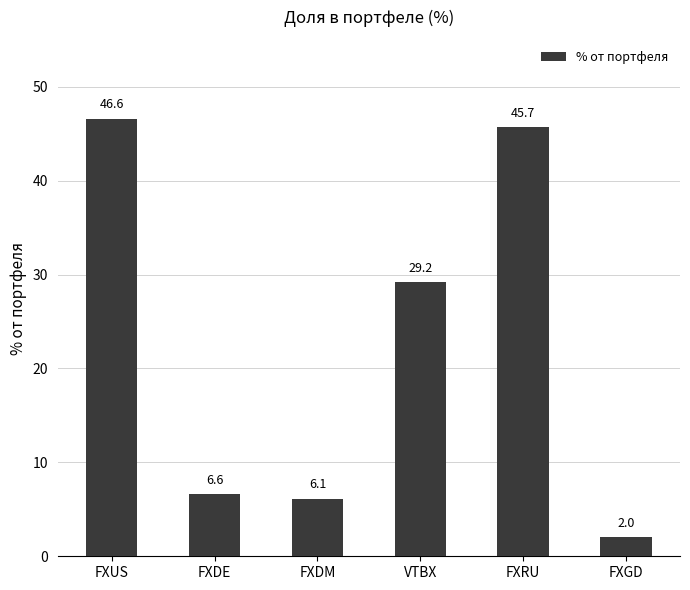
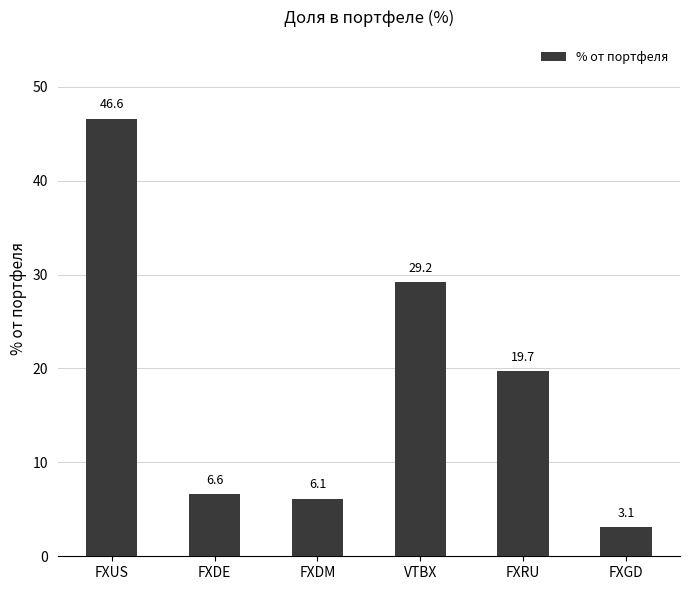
FXRU: 45.7 -> 19.7
FXGD: 2.0 -> 3.1
